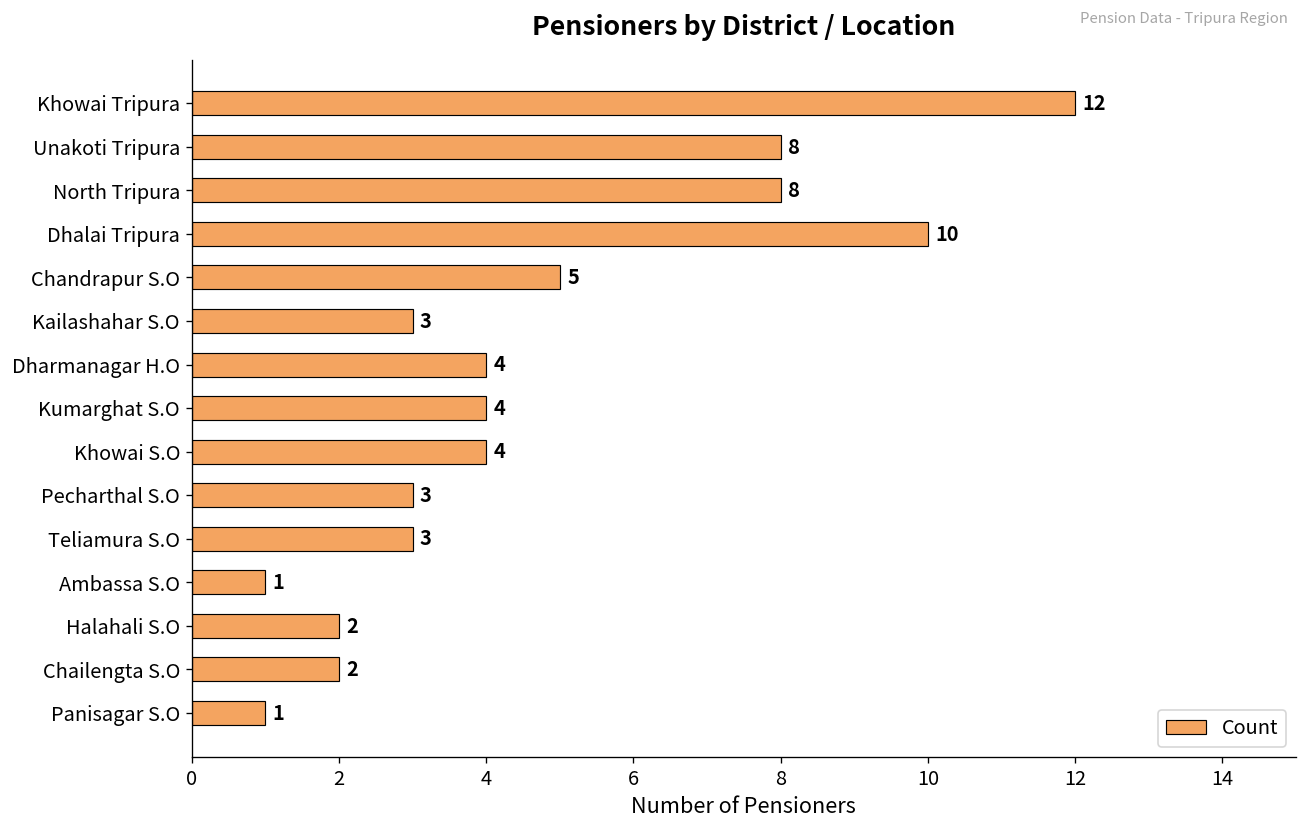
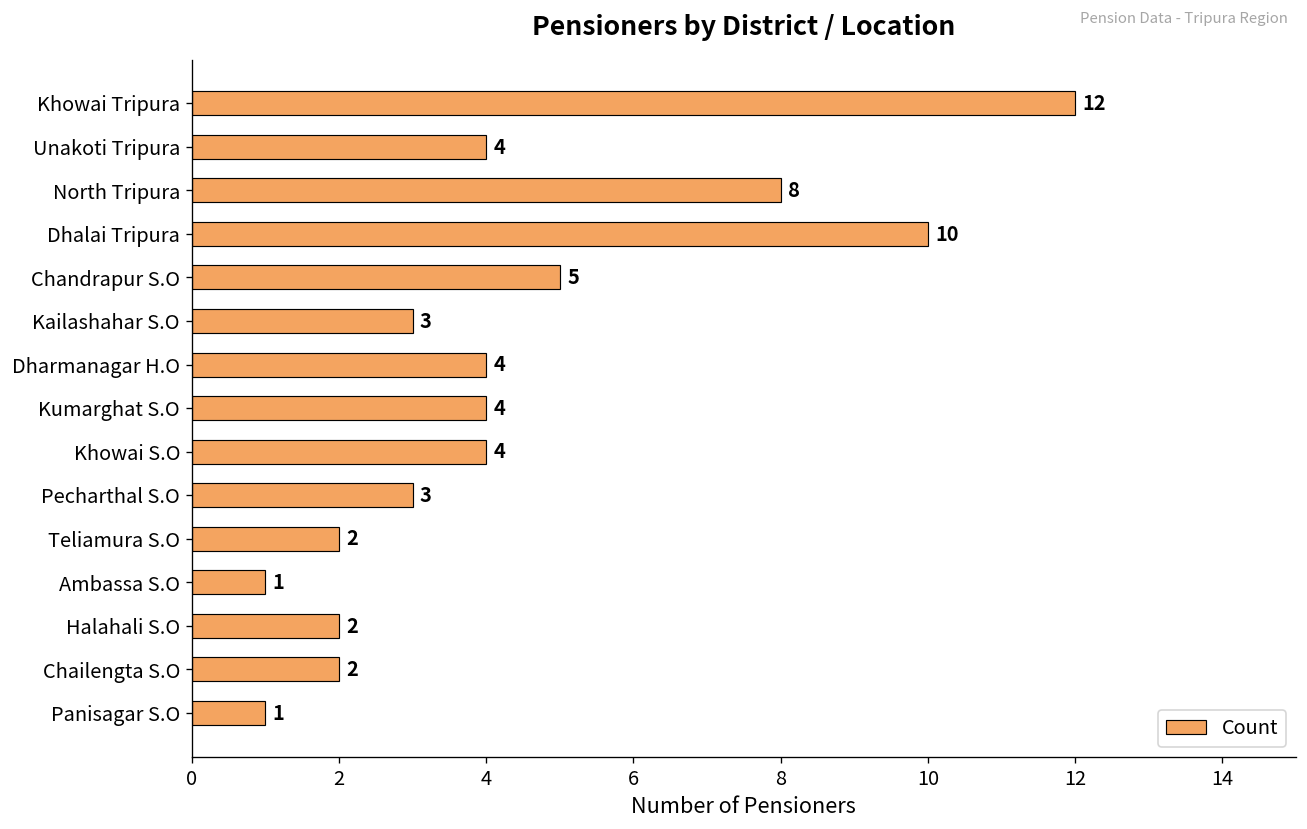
Unakoti Tripura: 8 -> 4
Teliamura S.O: 3 -> 2
